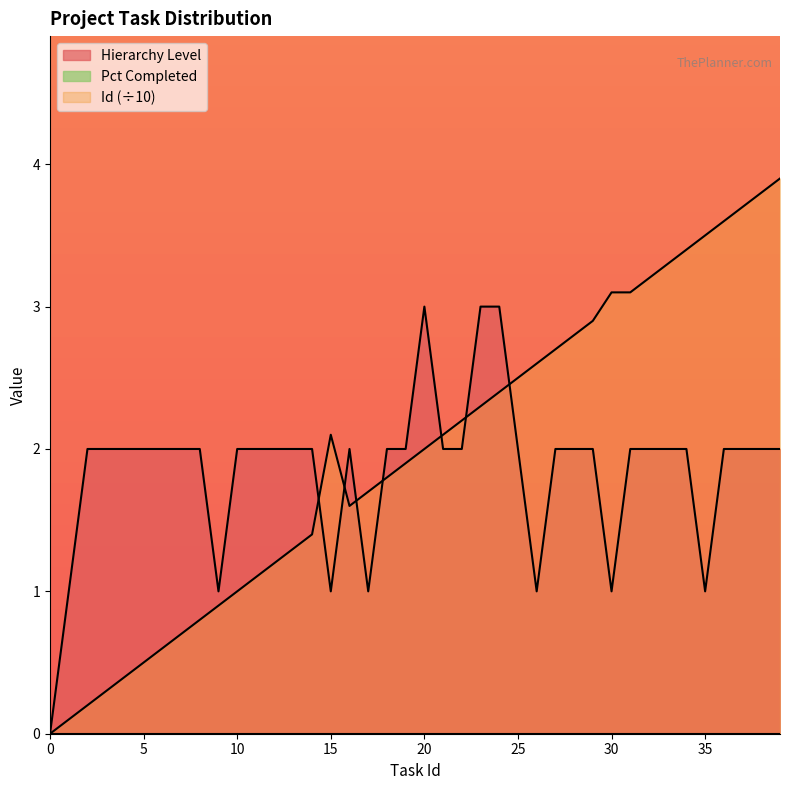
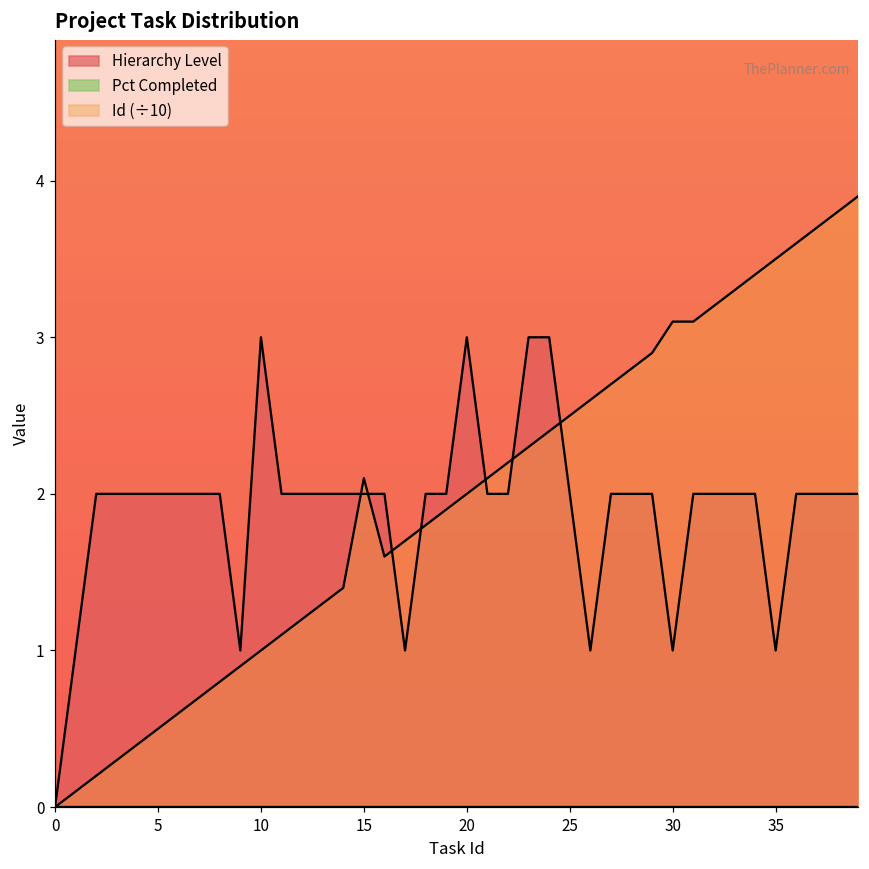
Hierarchy Level, 10: 2 -> 3
Hierarchy Level, 15: 1 -> 2
